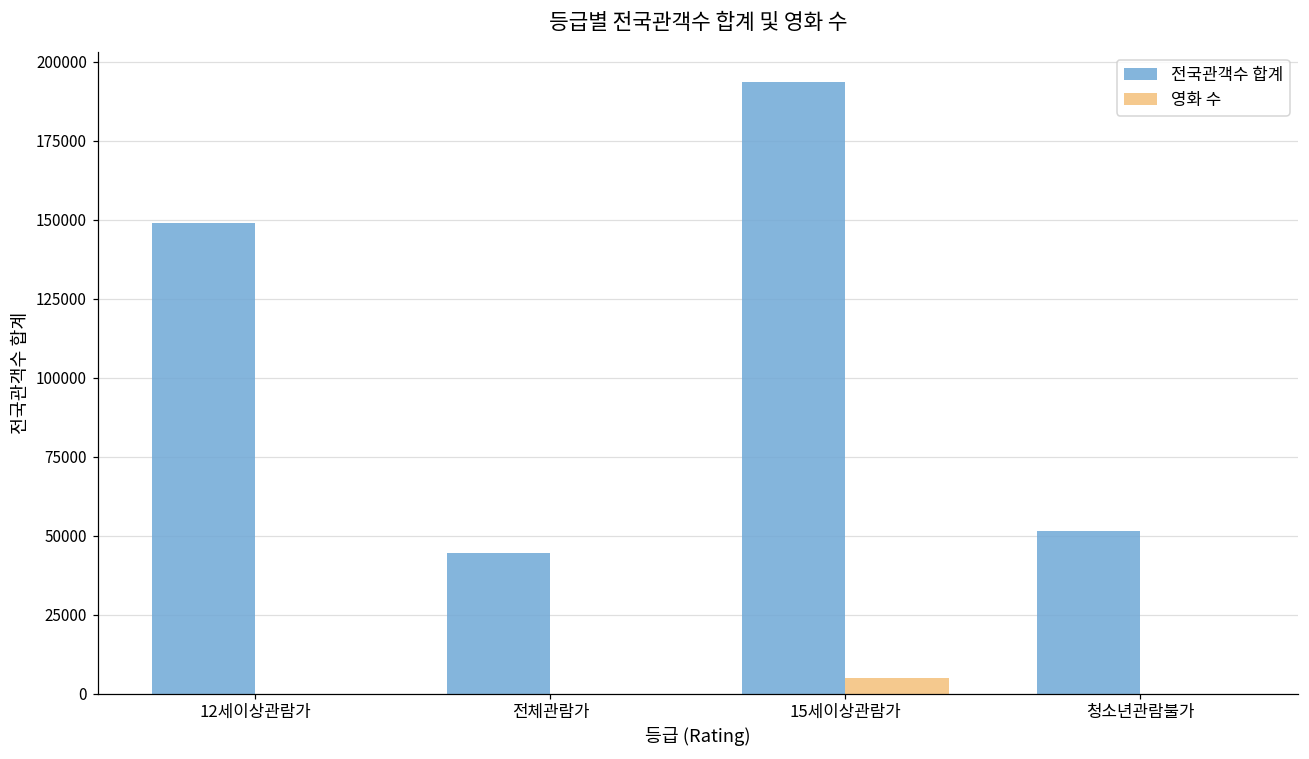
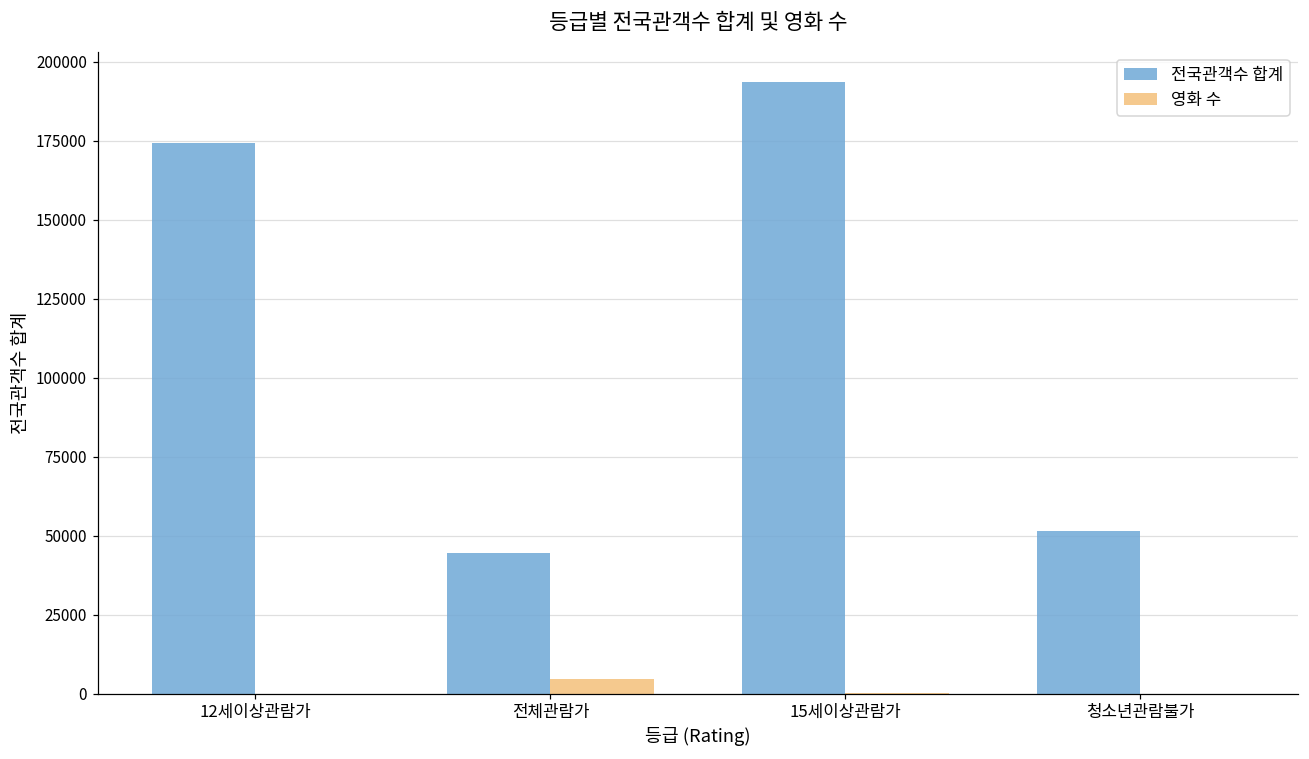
전국관객수 합계, 12세이상관람가: 149000 -> 174000
영화 수, 전체관람가: 0 -> 5000
영화 수, 15세이상관람가: 5000 -> 0
